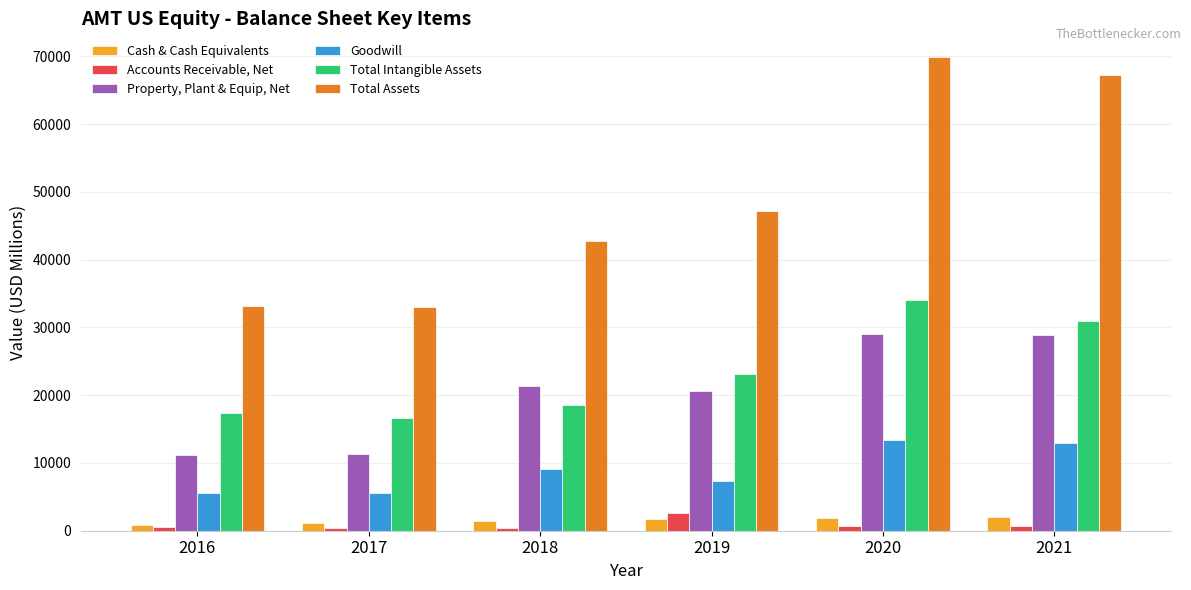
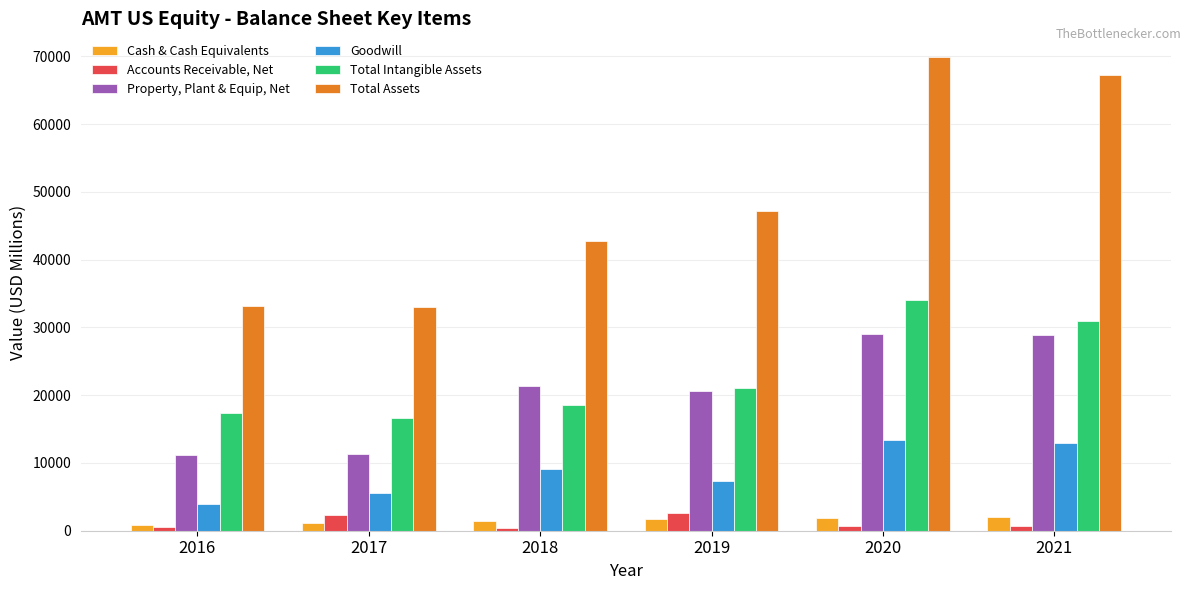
Goodwill, 2016: 6000 -> 4000
Accounts Receivable, Net, 2017: 0 -> 2000
Total Intangible Assets, 2019: 23000 -> 21000
